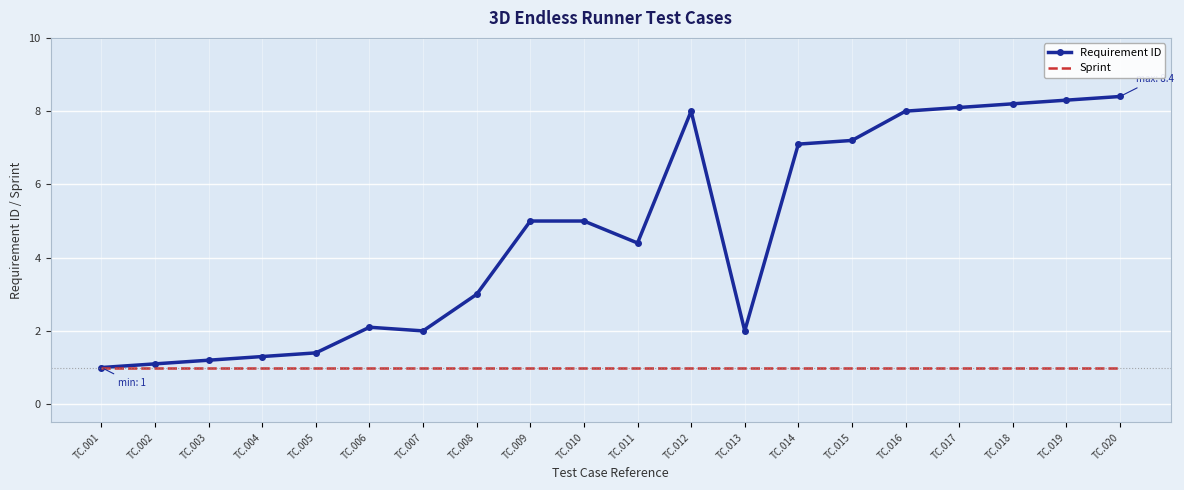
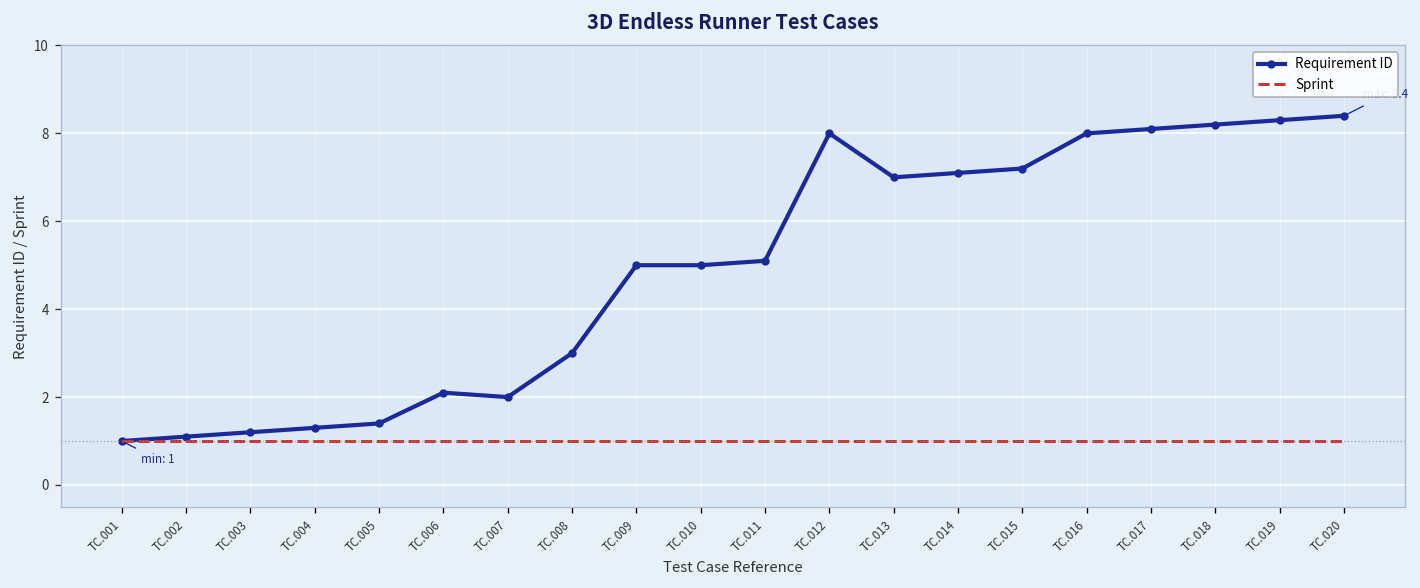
Requirement ID, TC.011: 4.4 -> 5.1
Requirement ID, TC.013: 2 -> 7
